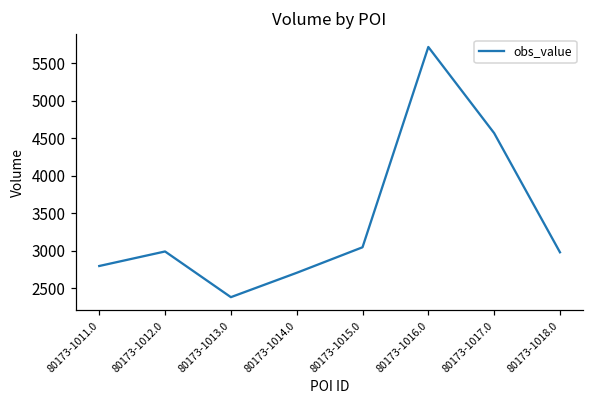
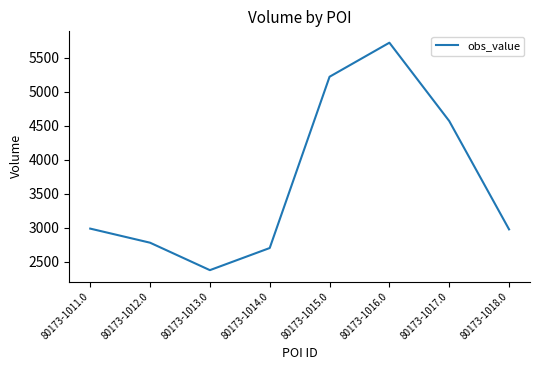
80173-1011.0: 2800 -> 3000
80173-1012.0: 3000 -> 2800
80173-1015.0: 3000 -> 5200
